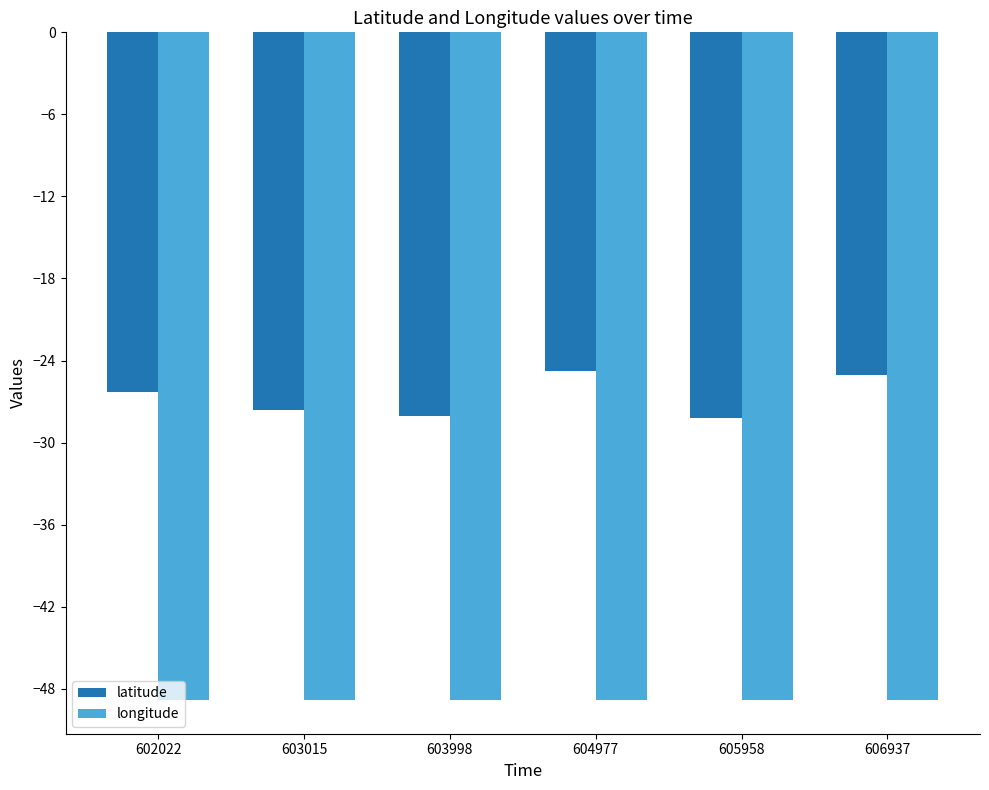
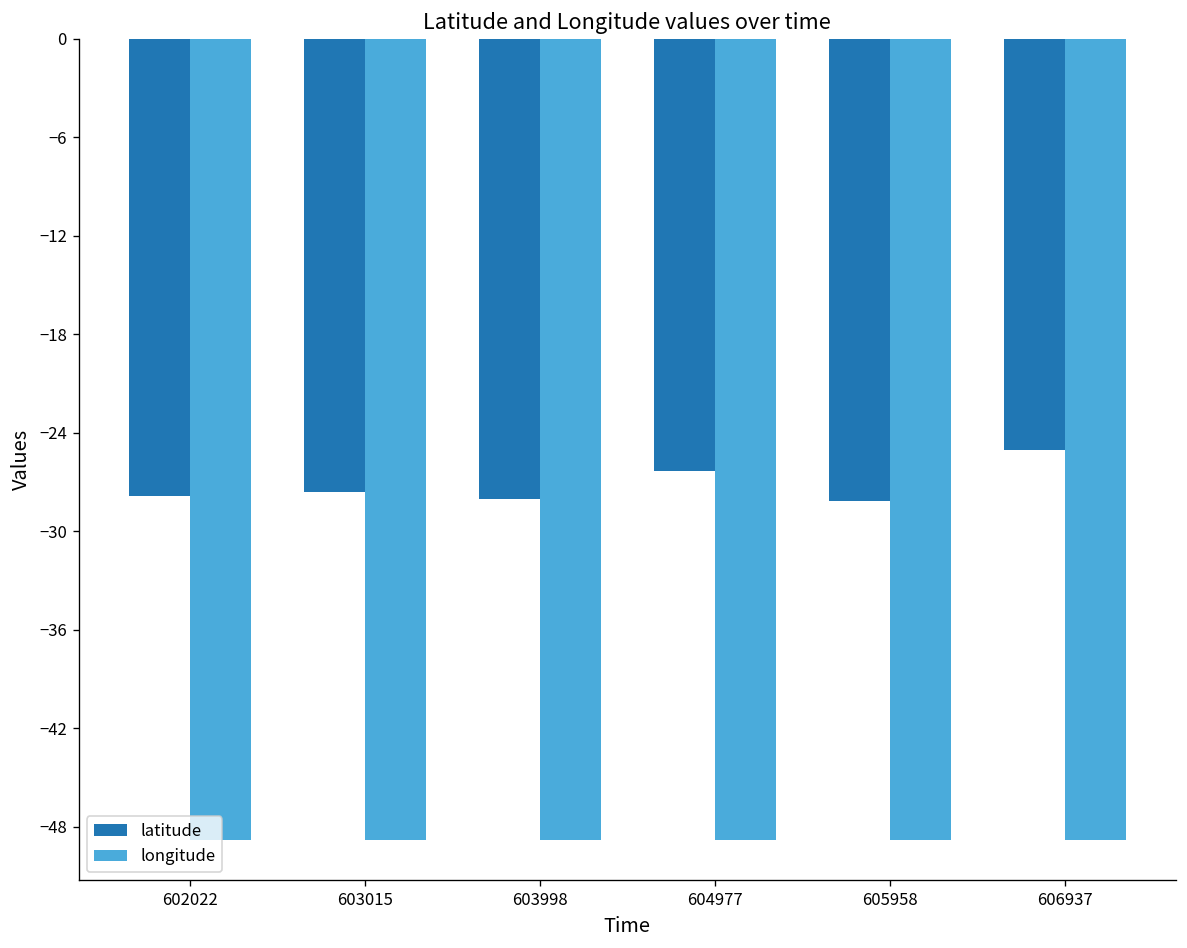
latitude, 602022: -26.3 -> -27.9
latitude, 604977: -24.8 -> -26.3
